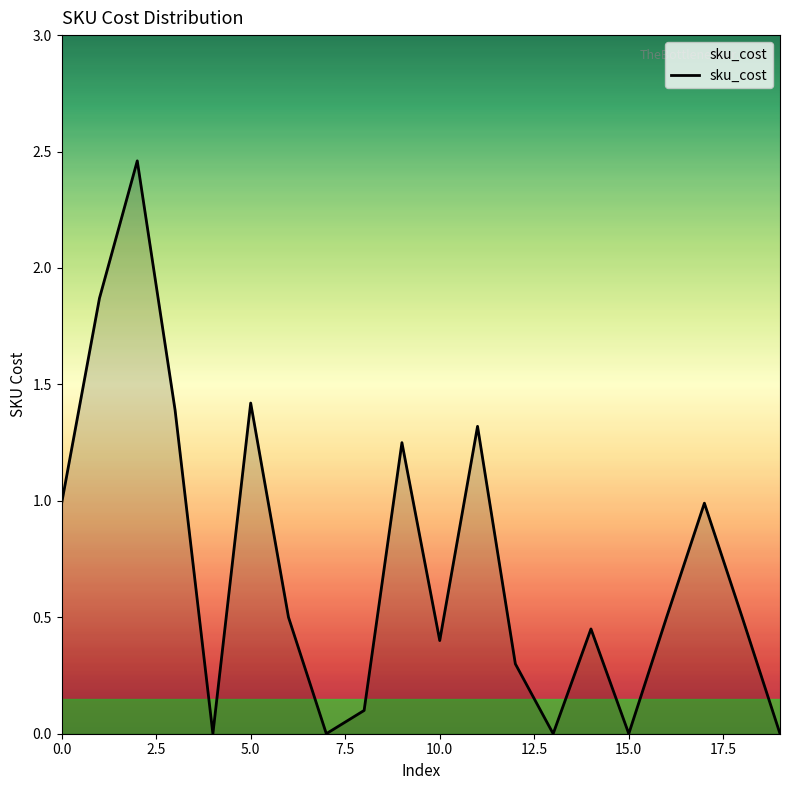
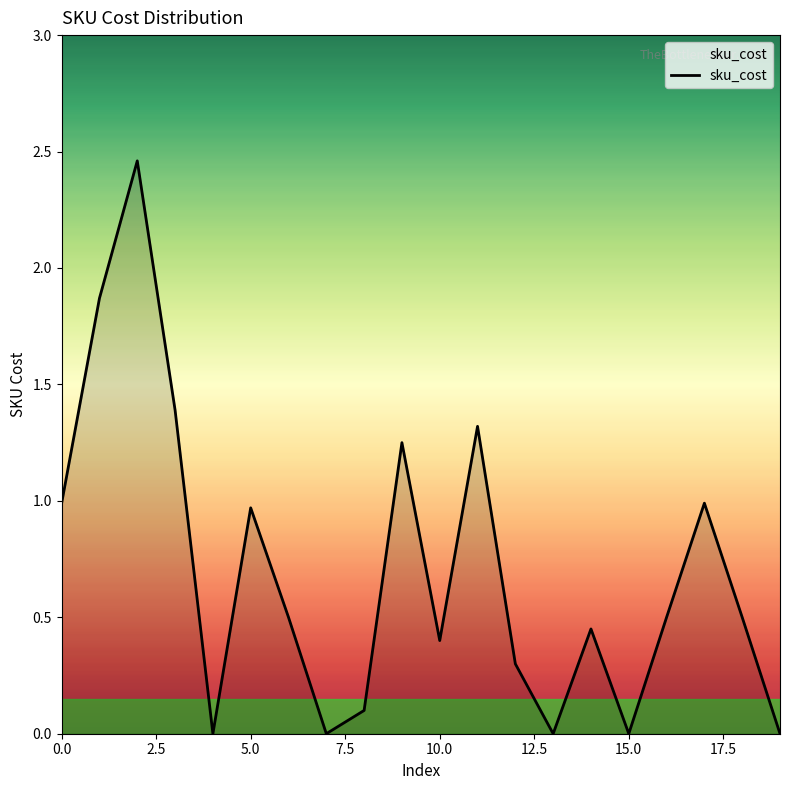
5.0: 1.42 -> 0.97
